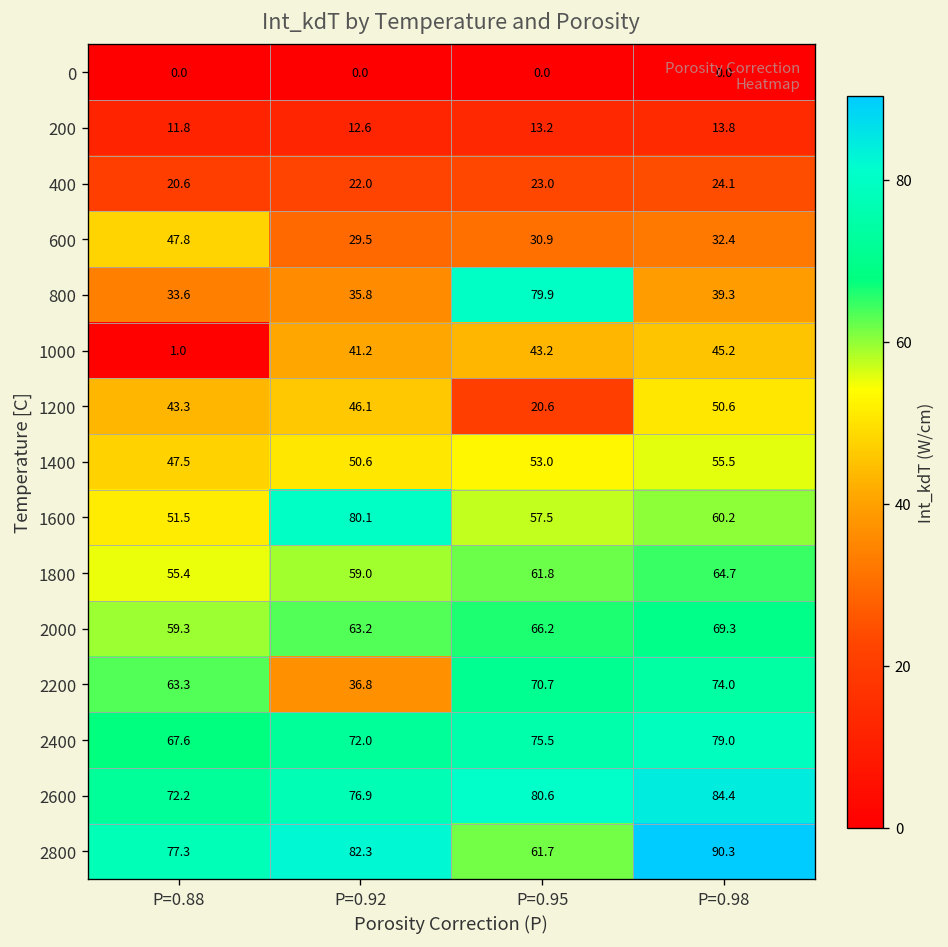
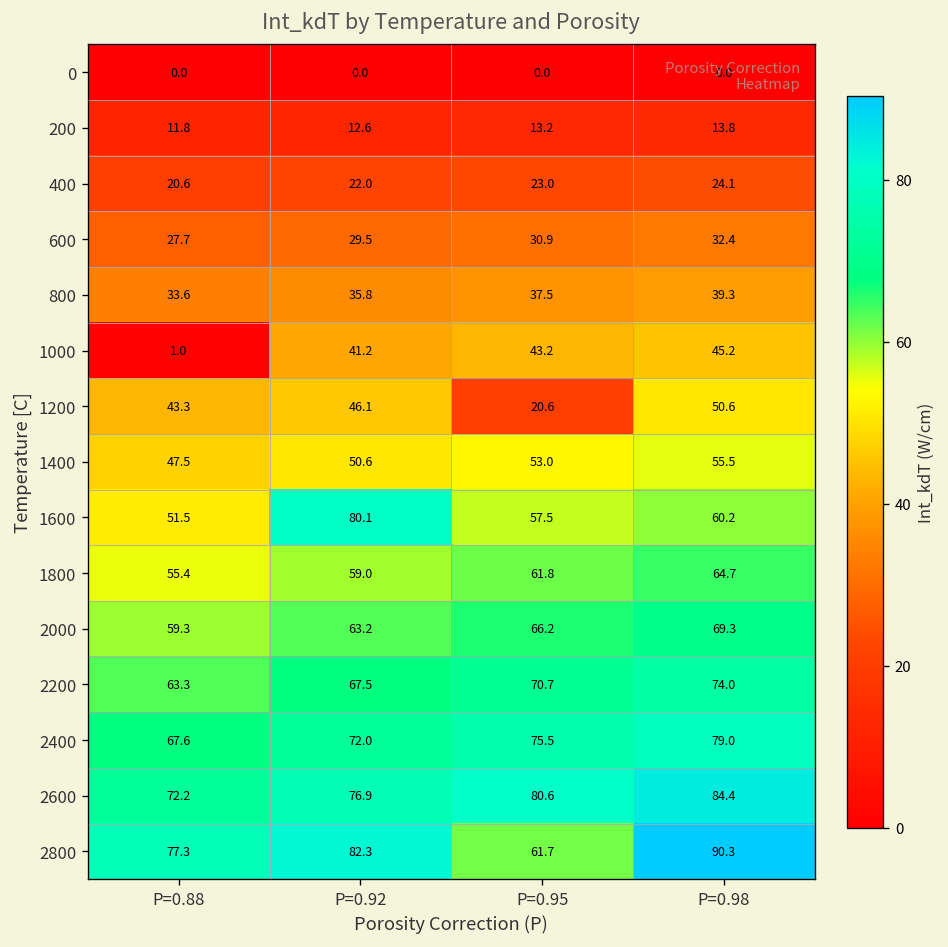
600, P=0.88: 47.8 -> 27.7
800, P=0.95: 79.9 -> 37.5
2200, P=0.92: 36.8 -> 67.5
